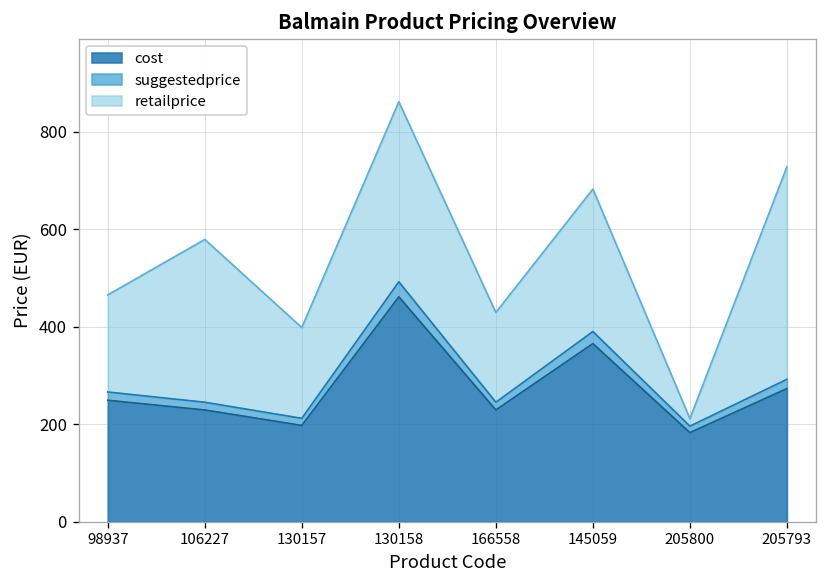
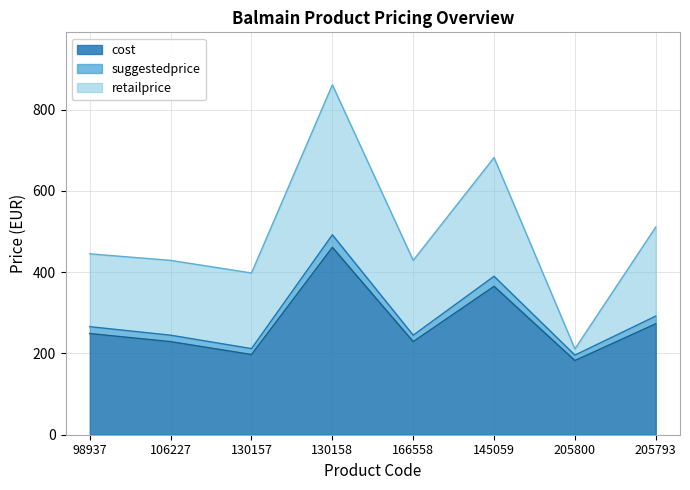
retailprice, 98937: 470 -> 450
retailprice, 106227: 580 -> 430
retailprice, 205793: 730 -> 510
